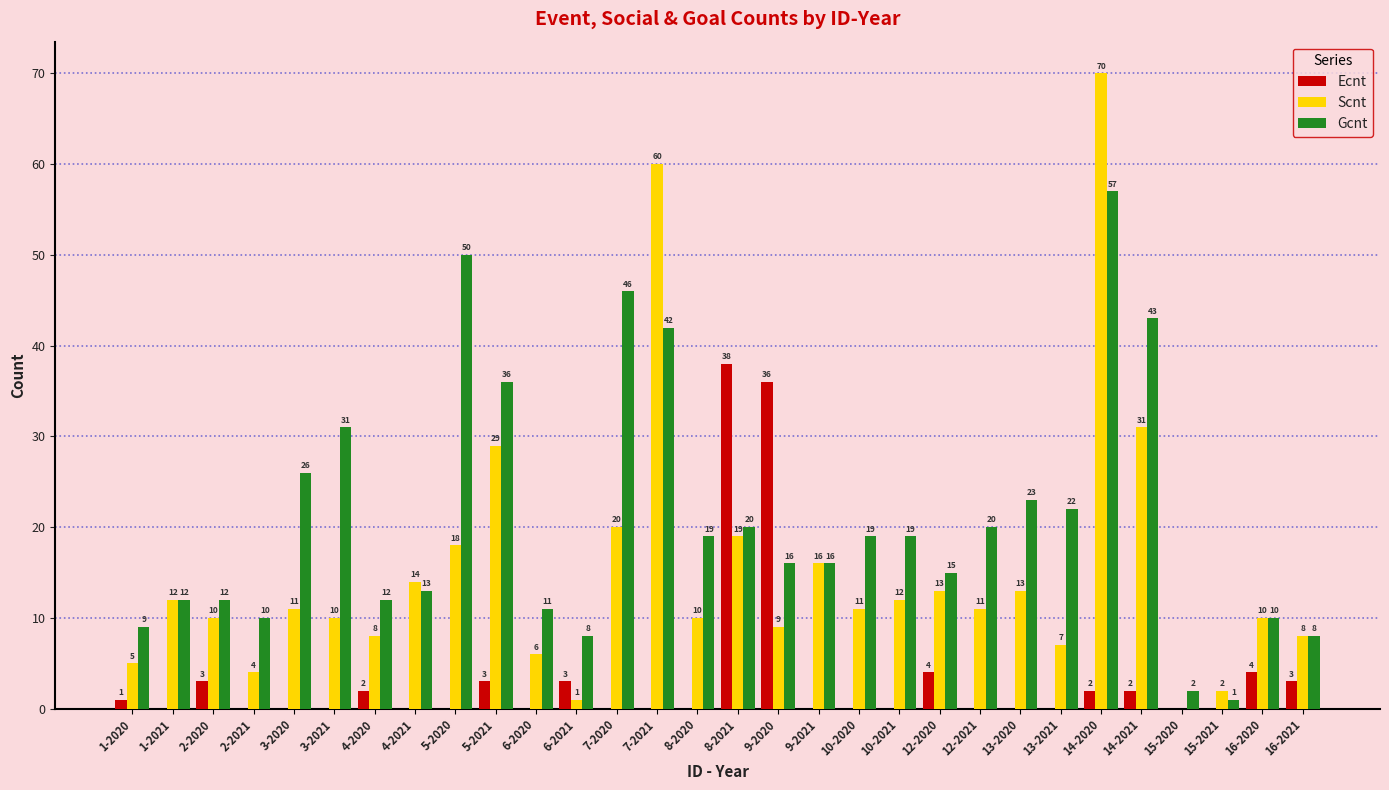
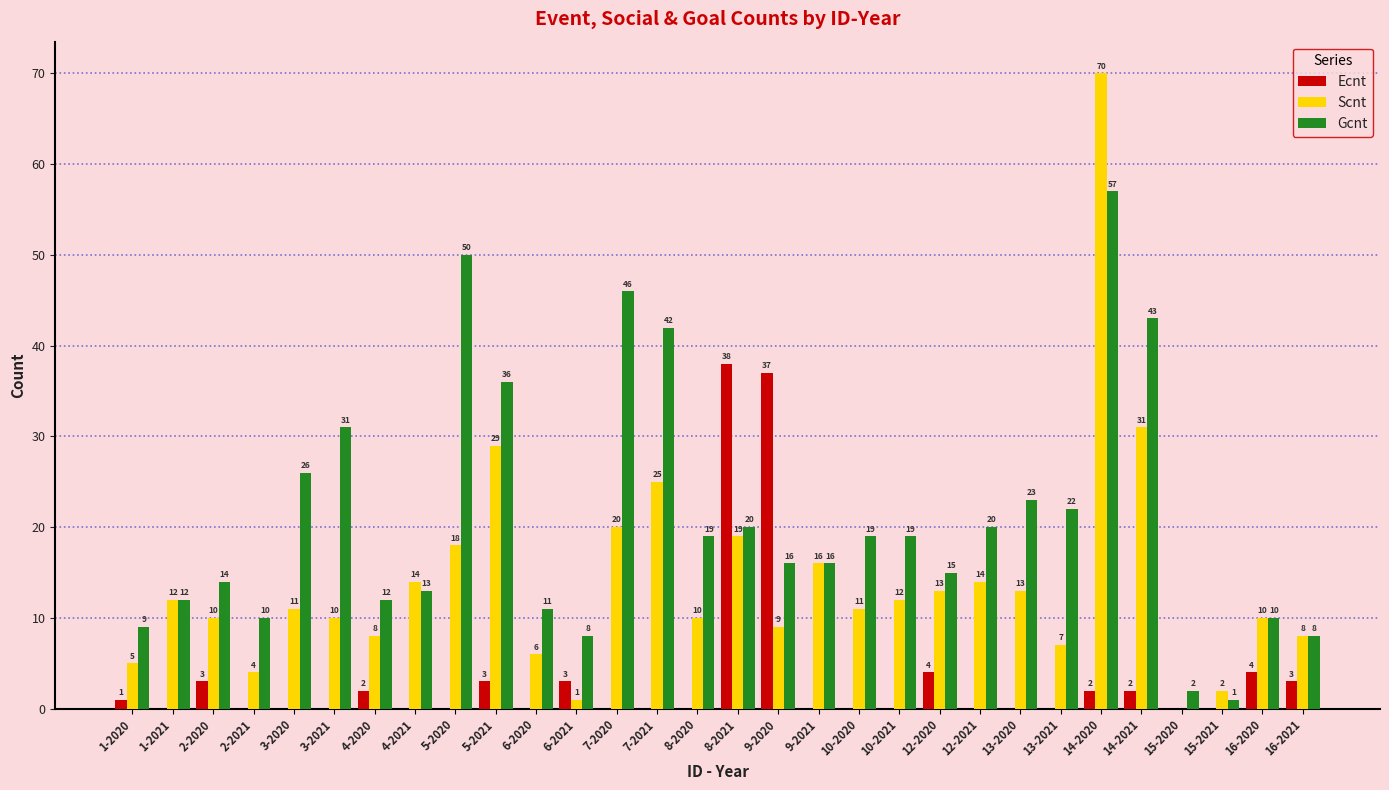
Gcnt, 2-2020: 12 -> 14
Scnt, 7-2021: 60 -> 25
Ecnt, 9-2020: 36 -> 37
Scnt, 12-2021: 11 -> 14
